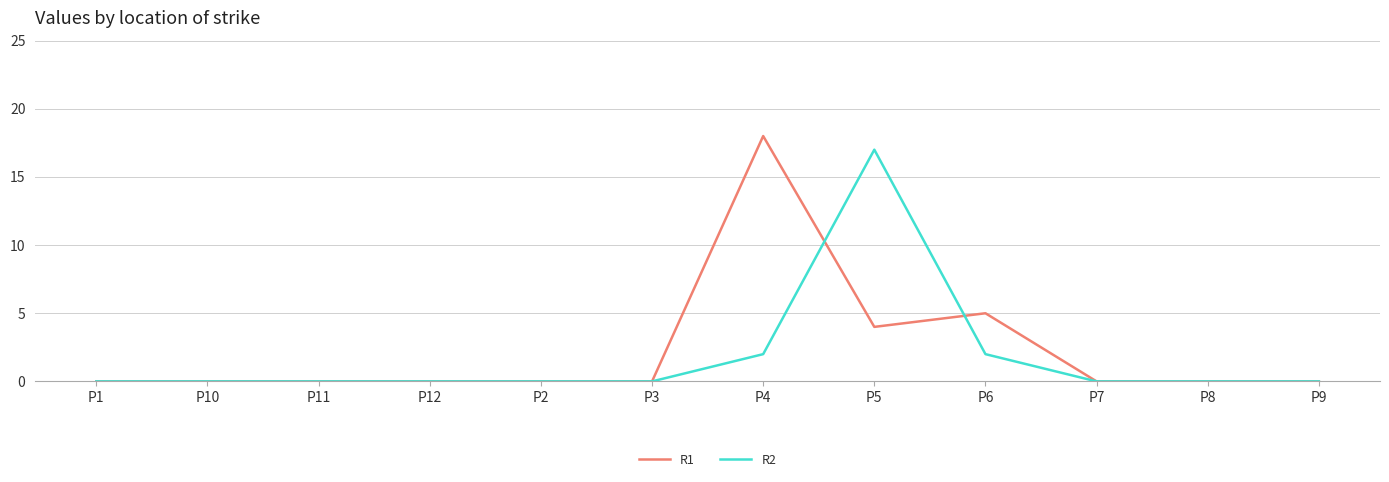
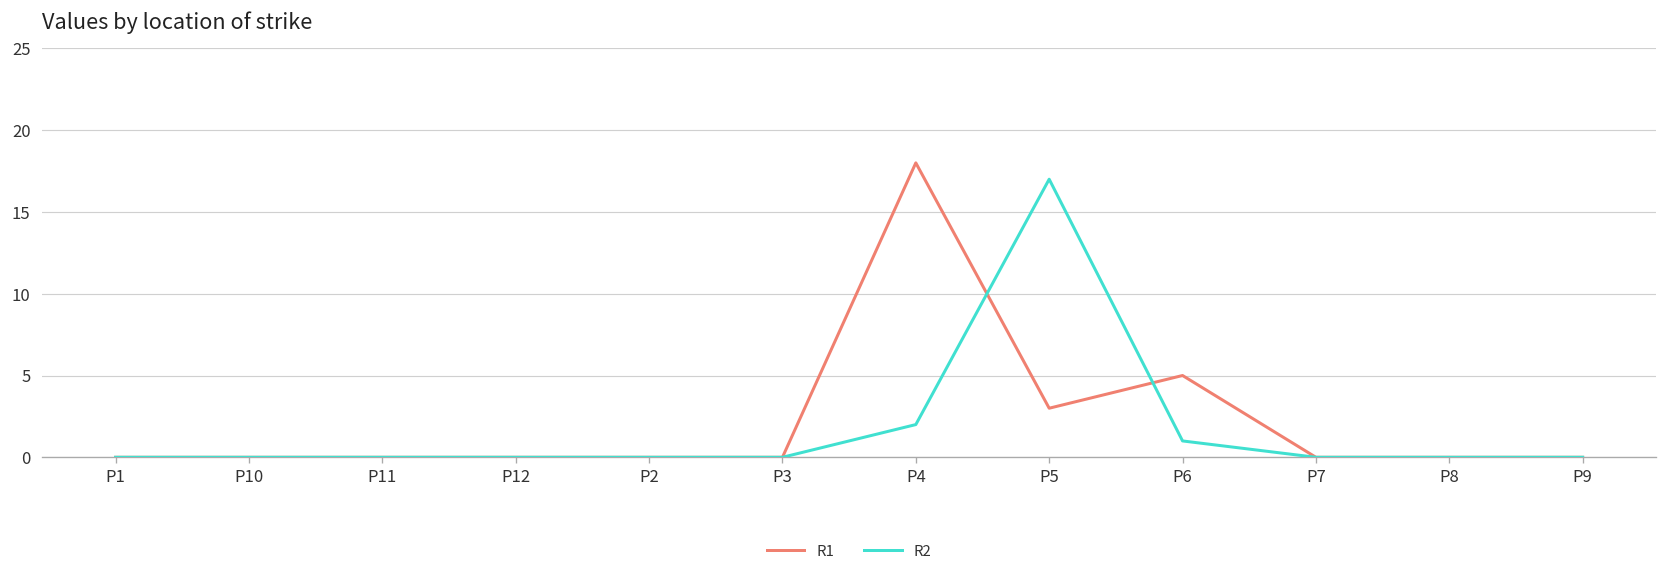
R1, P5: 4 -> 3
R2, P6: 2 -> 1
